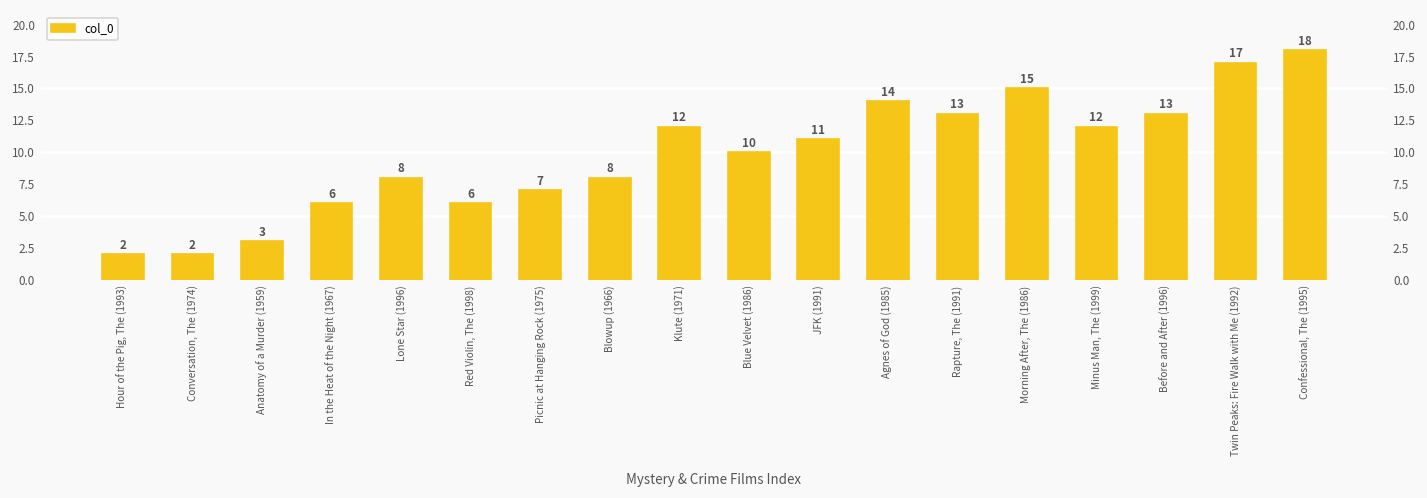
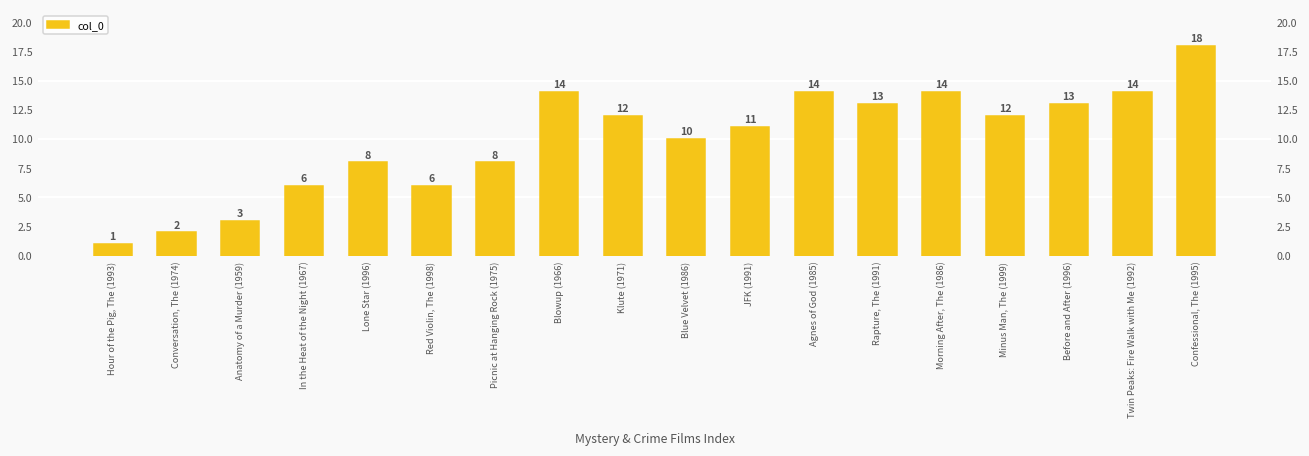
Hour of the Pig, The (1993): 2 -> 1
Picnic at Hanging Rock (1975): 7 -> 8
Blowup (1966): 8 -> 14
Morning After, The (1986): 15 -> 14
Twin Peaks: Fire Walk with Me (1992): 17 -> 14
